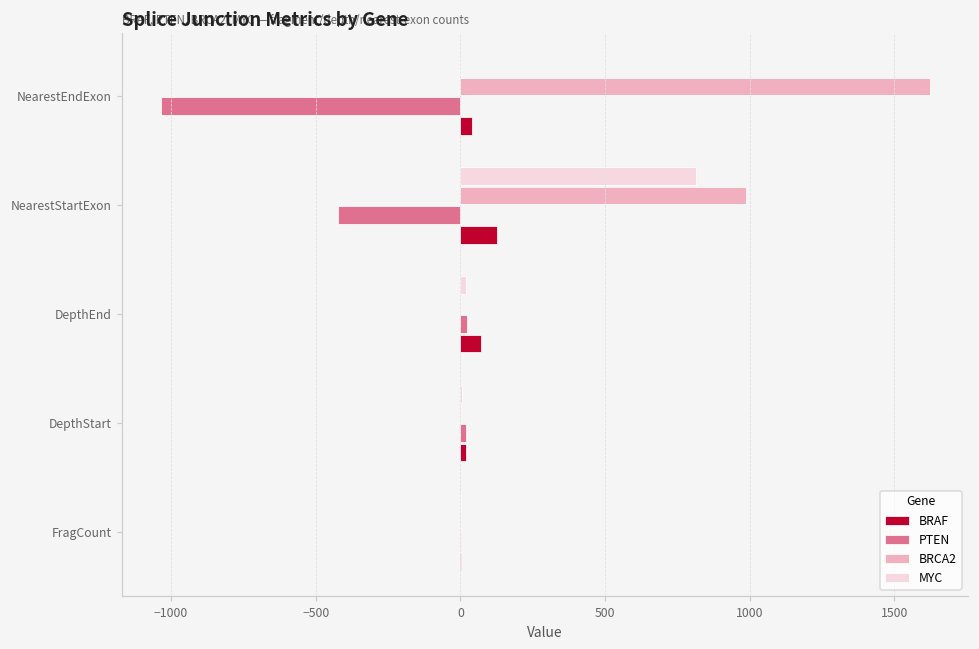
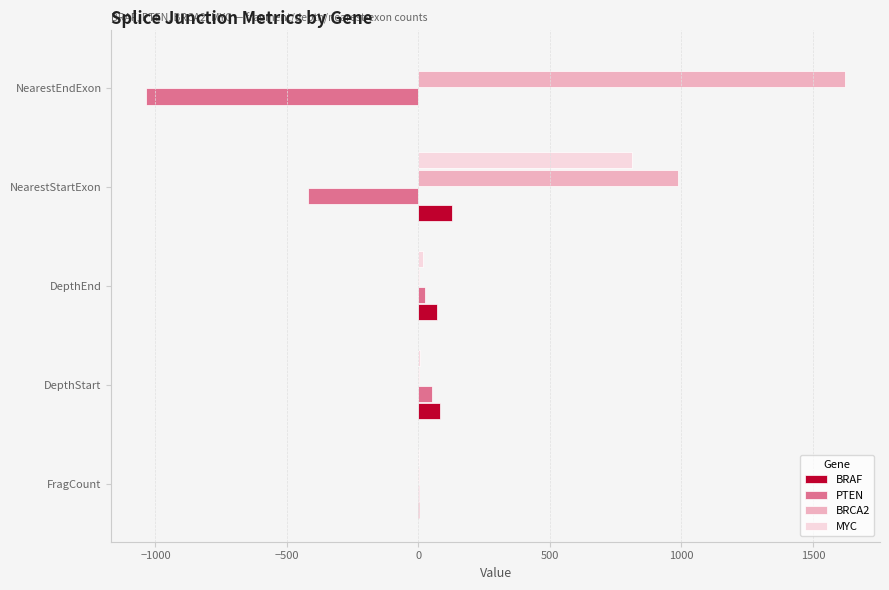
BRAF, NearestEndExon: 40 -> 0
PTEN, DepthStart: 20 -> 50
BRAF, DepthStart: 20 -> 80
